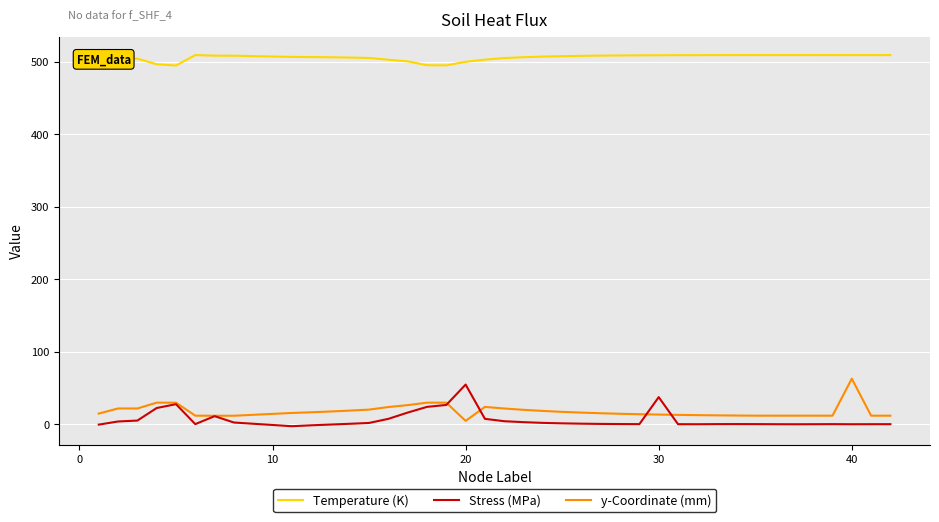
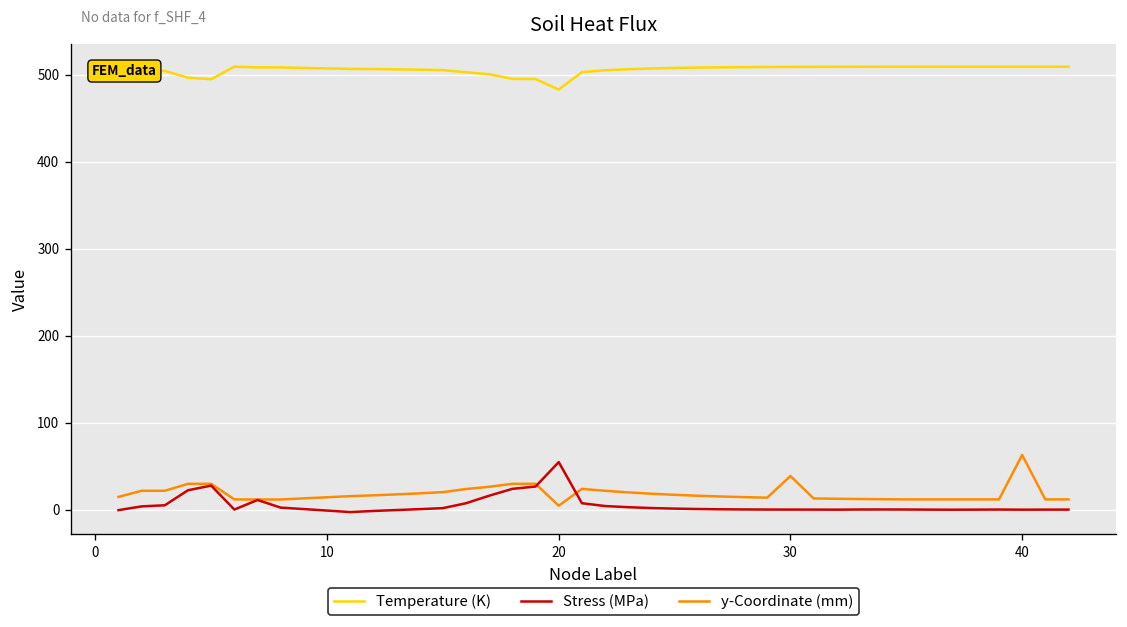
Temperature (K), 20: 500 -> 480
Stress (MPa), 30: 40 -> 0
y-Coordinate (mm), 30: 10 -> 40
